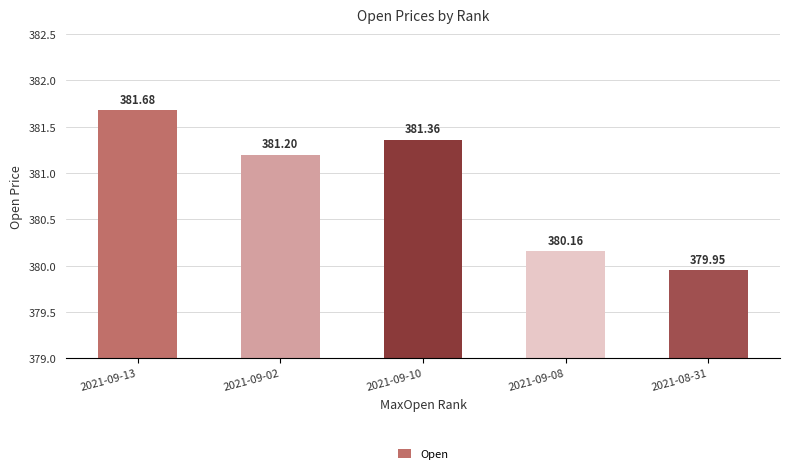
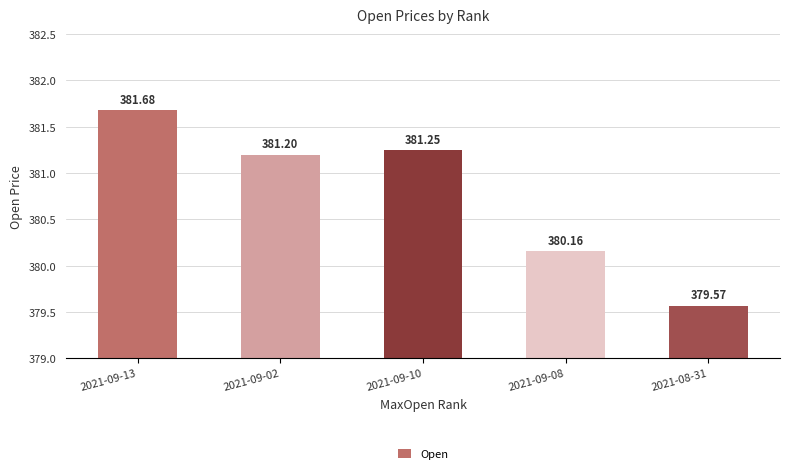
2021-09-10: 381.36 -> 381.25
2021-08-31: 379.95 -> 379.57
